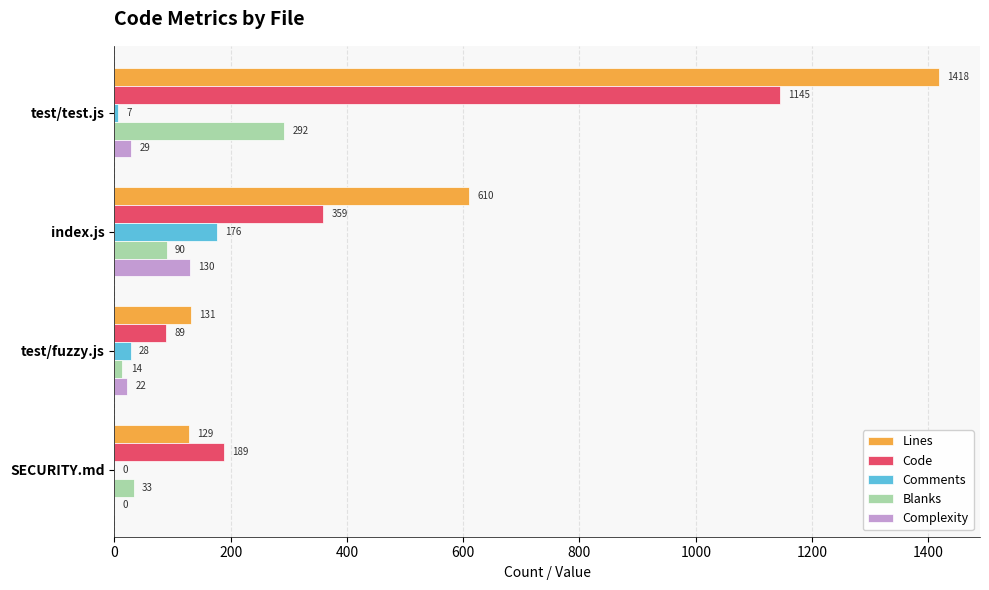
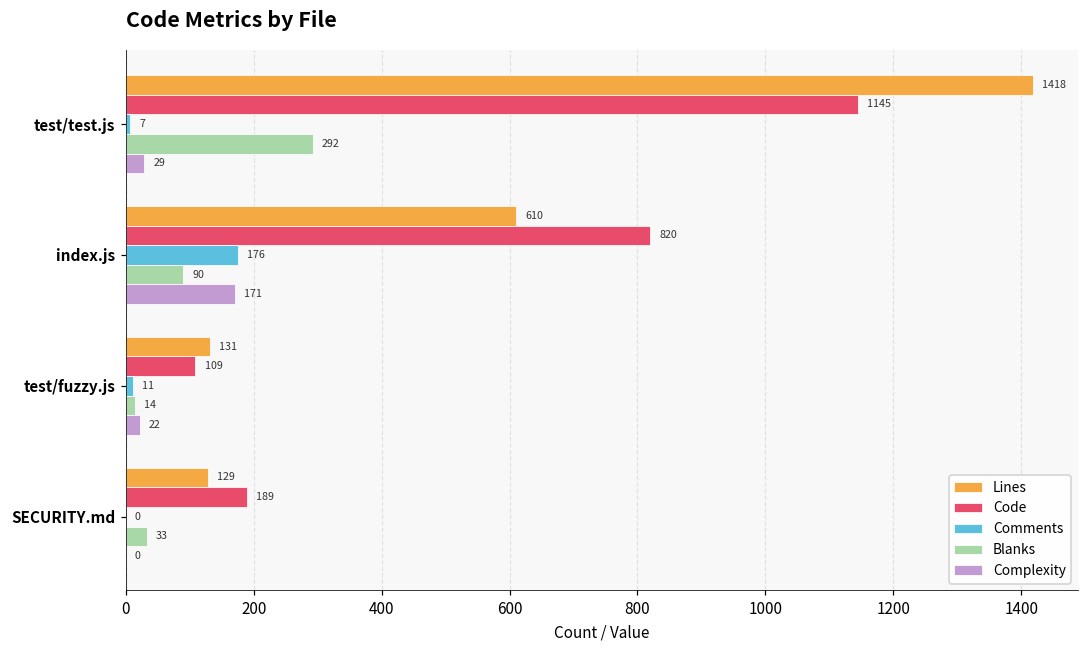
Code, index.js: 359 -> 820
Complexity, index.js: 130 -> 171
Code, test/fuzzy.js: 89 -> 109
Comments, test/fuzzy.js: 28 -> 11
